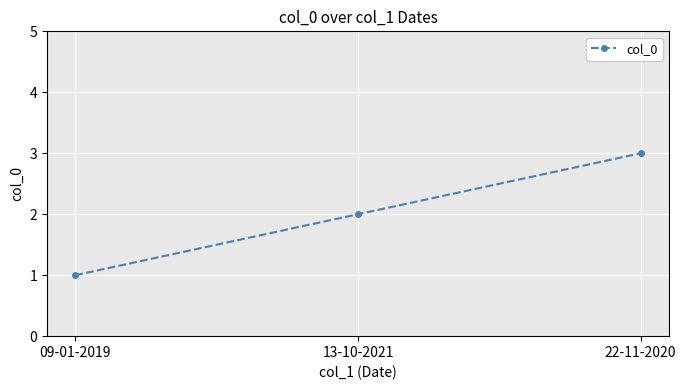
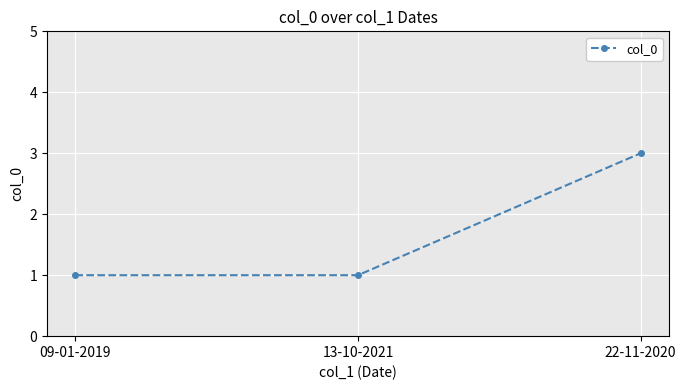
13-10-2021: 2 -> 1
